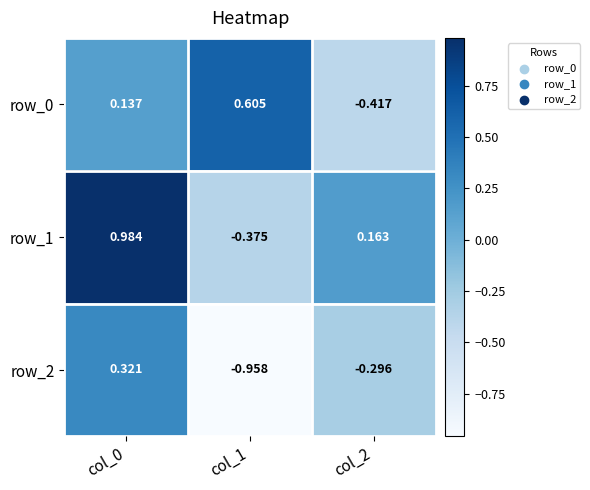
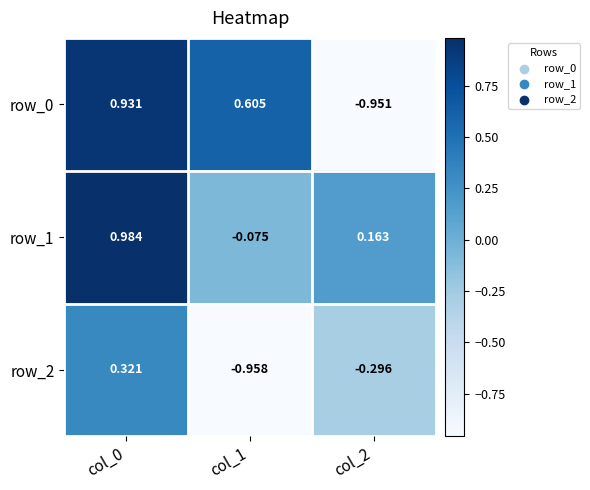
row_0, col_0: 0.137 -> 0.931
row_0, col_2: -0.417 -> -0.951
row_1, col_1: -0.375 -> -0.075
